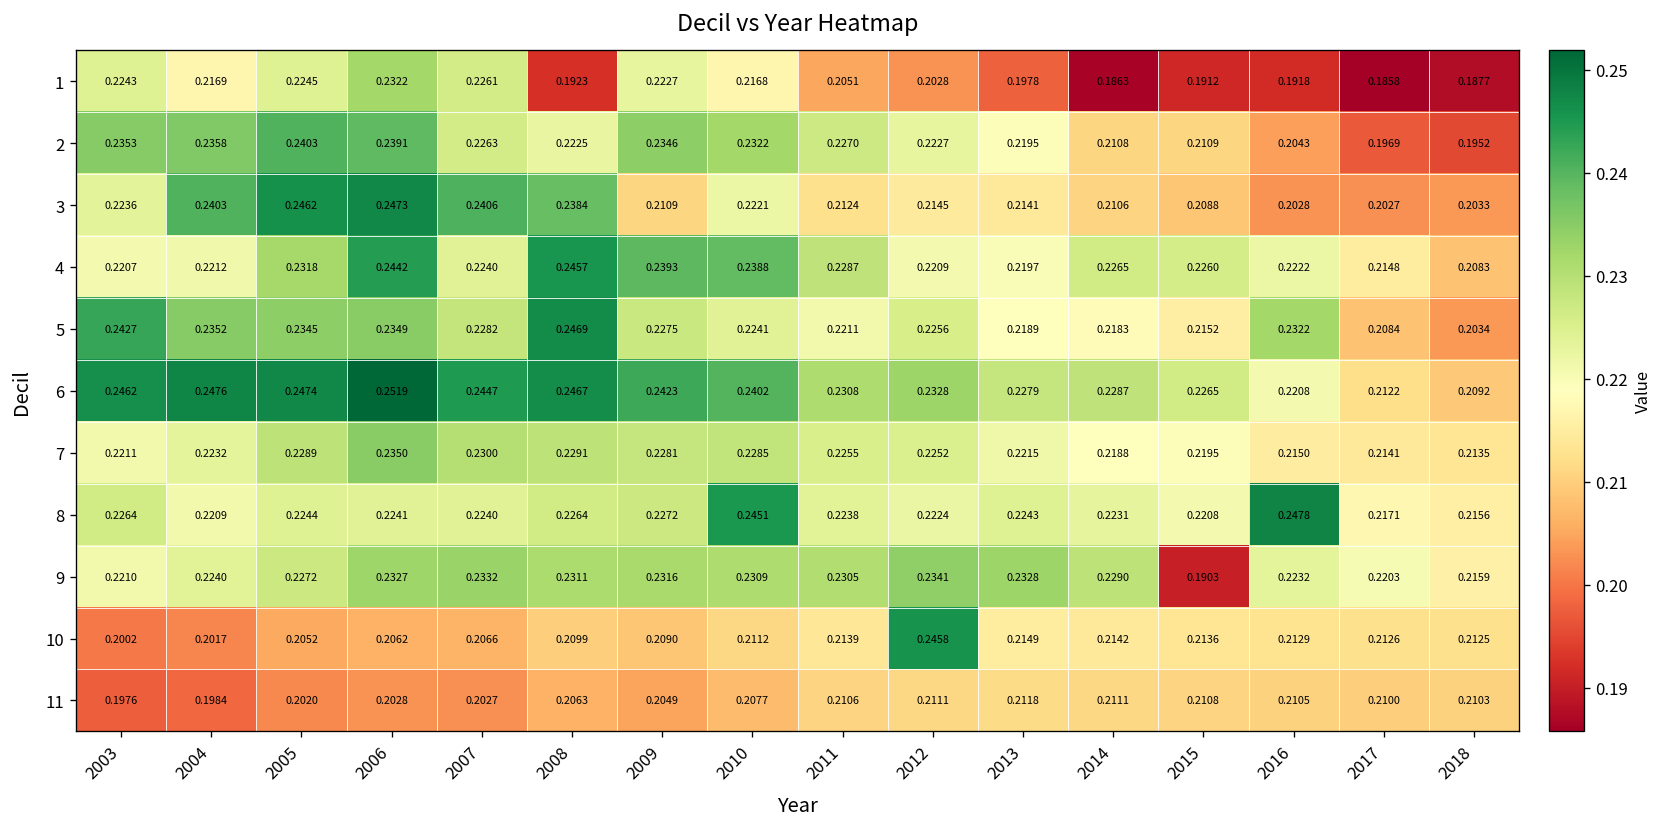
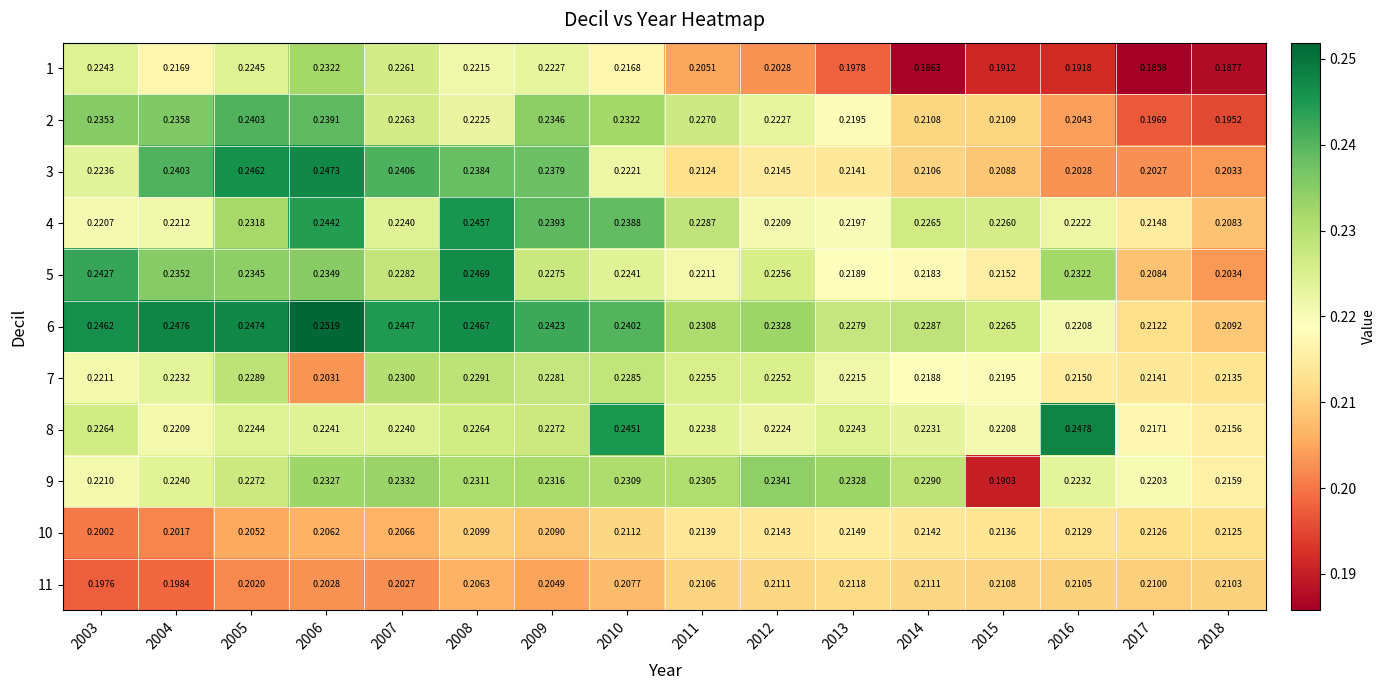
1, 2008: 0.1923 -> 0.2215
3, 2009: 0.2109 -> 0.2379
7, 2006: 0.2350 -> 0.2031
10, 2012: 0.2458 -> 0.2143
